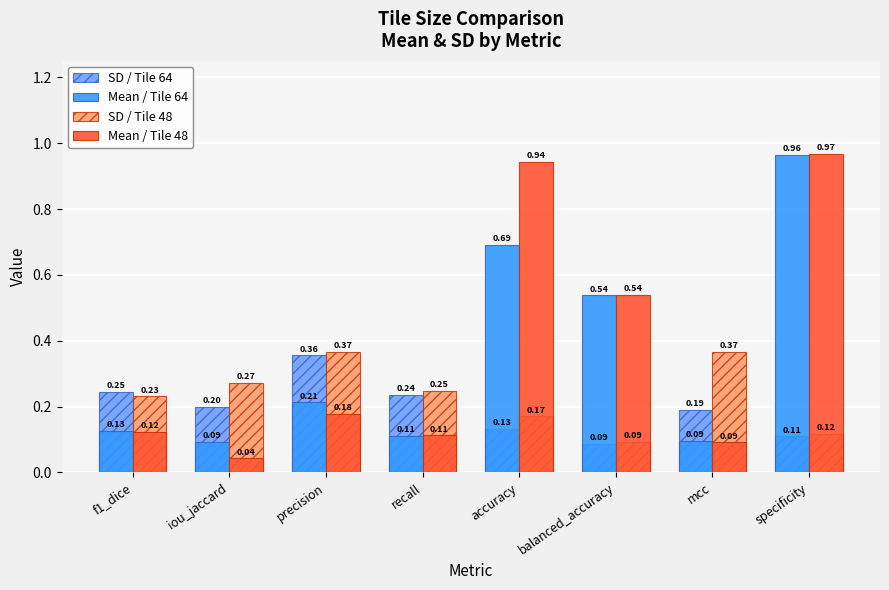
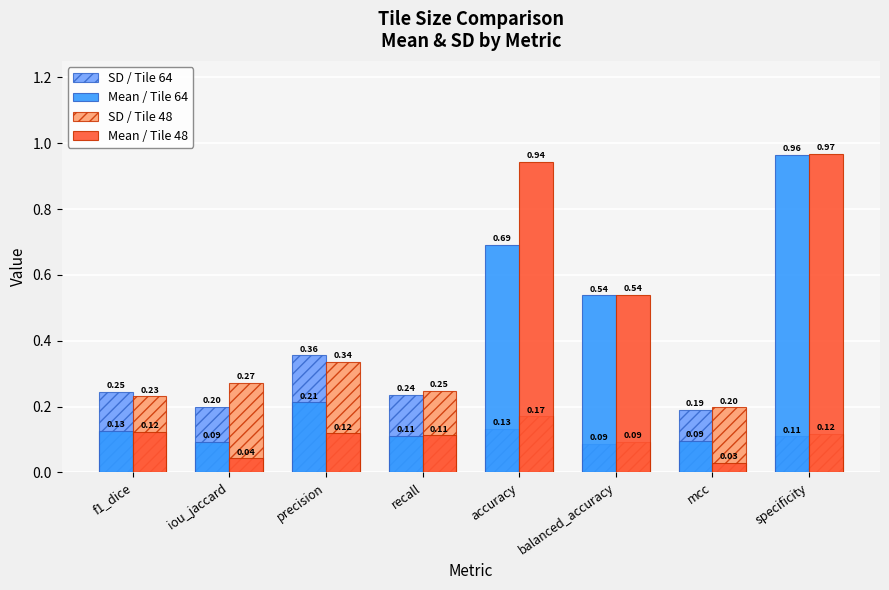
SD / Tile 48, precision: 0.37 -> 0.34
Mean / Tile 48, precision: 0.18 -> 0.12
SD / Tile 48, mcc: 0.37 -> 0.20
Mean / Tile 48, mcc: 0.09 -> 0.03
